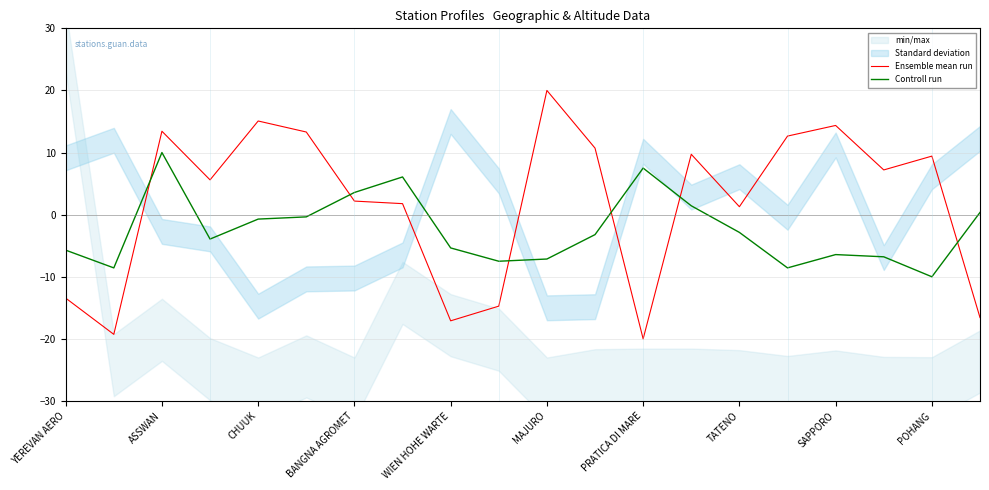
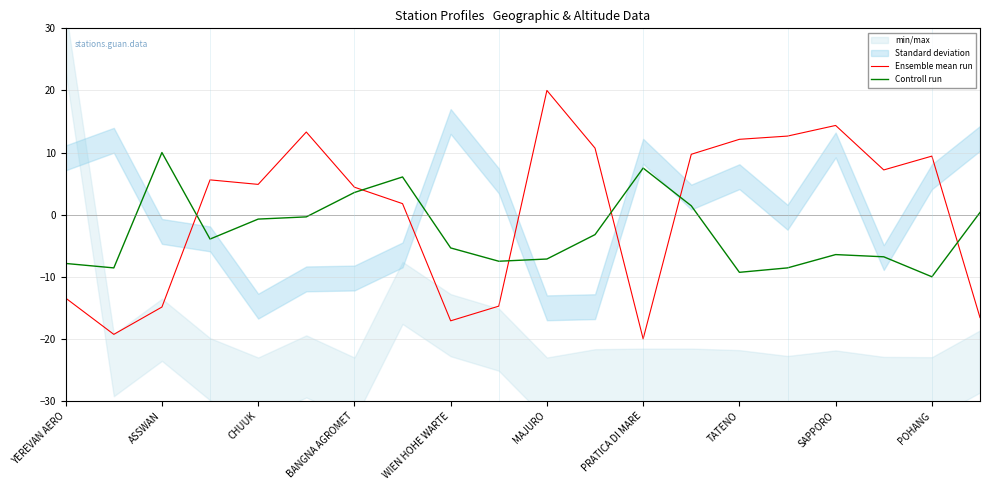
Controll run, YEREVAN AERO: -6 -> -8
Ensemble mean run, ASSWAN: 13 -> -15
Ensemble mean run, CHUUK: 15 -> 5
Ensemble mean run, BANGNA AGROMET: 2 -> 4
Ensemble mean run, TATENO: 1 -> 12
Controll run, TATENO: -3 -> -9
